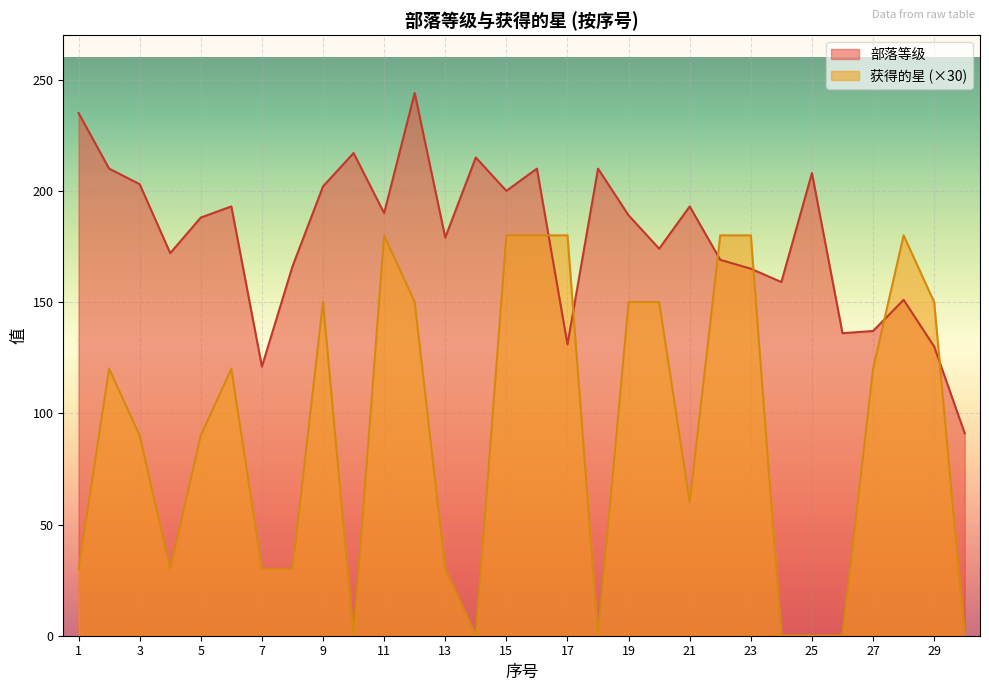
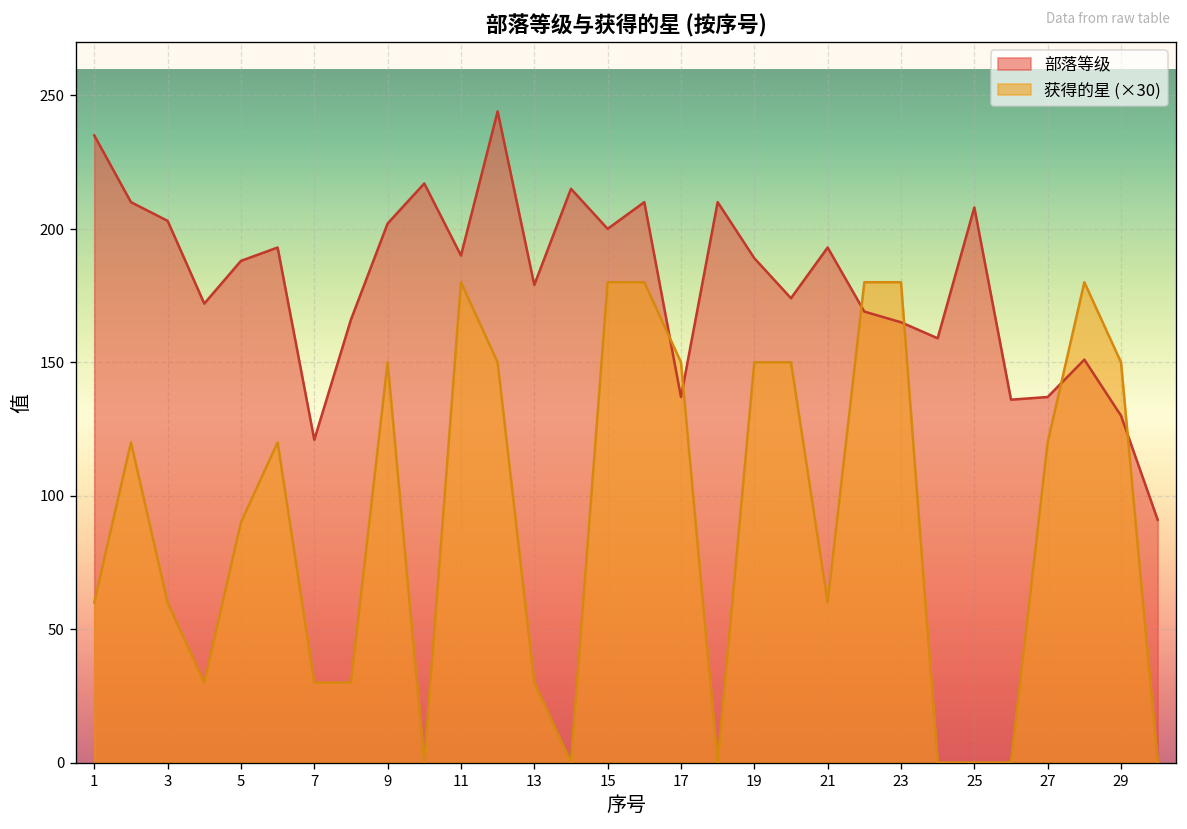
获得的星 (×30), 1: 30 -> 60
获得的星 (×30), 3: 90 -> 60
部落等级, 17: 131 -> 137
获得的星 (×30), 17: 180 -> 150
